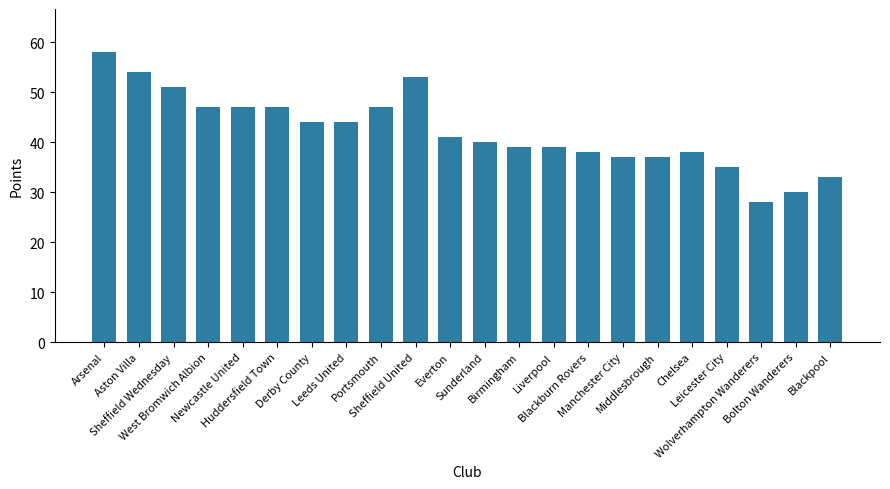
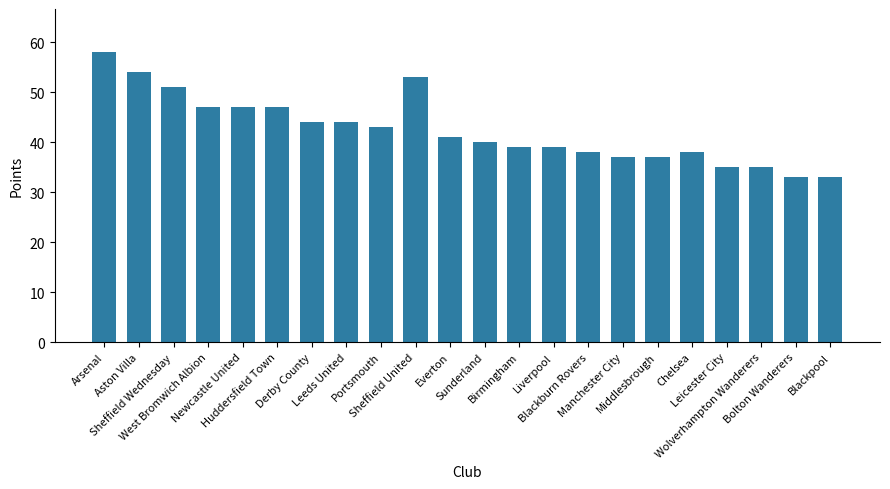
Portsmouth: 47 -> 43
Wolverhampton Wanderers: 28 -> 35
Bolton Wanderers: 30 -> 33
